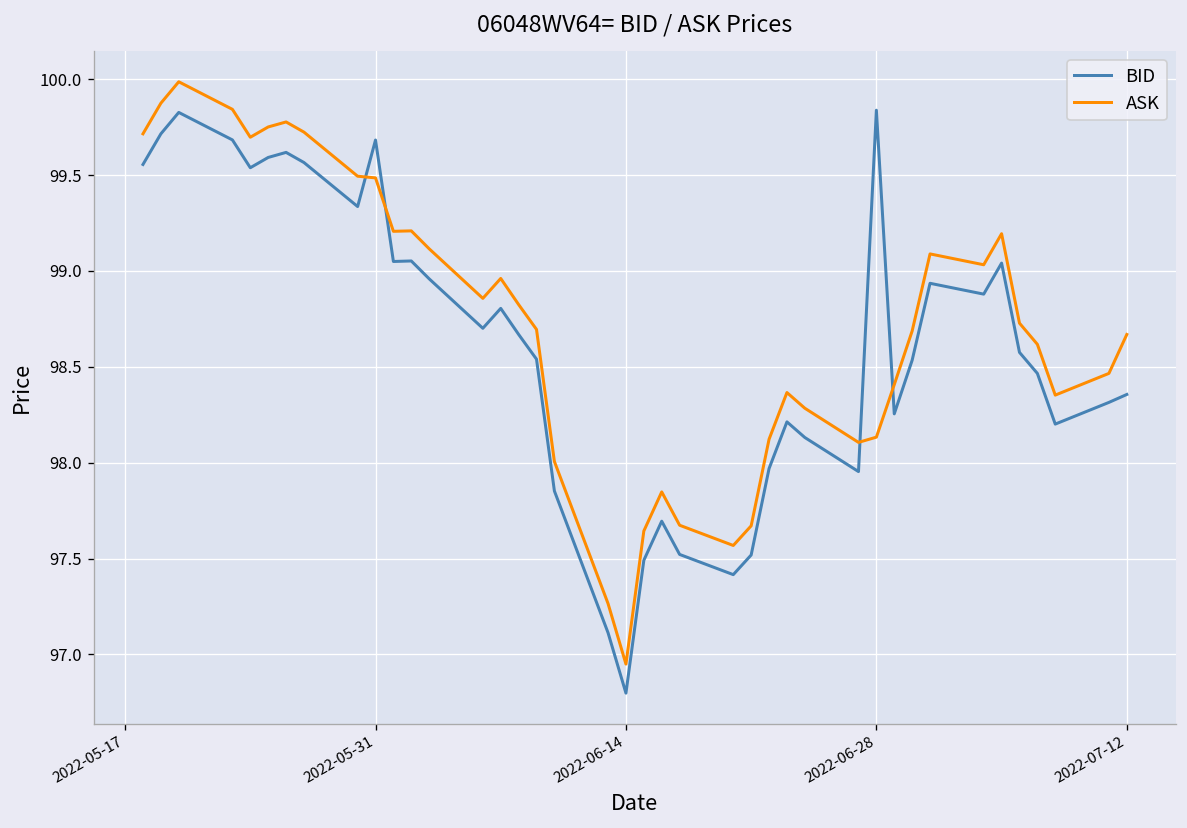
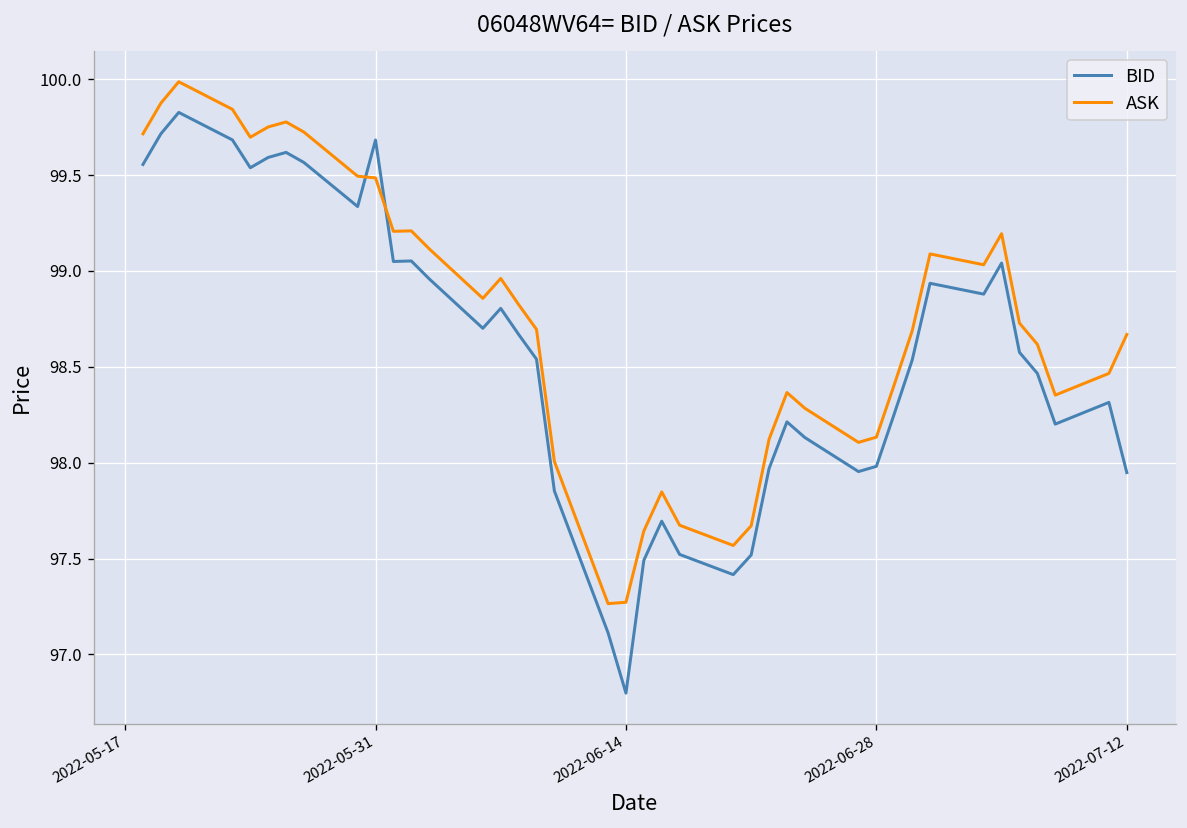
ASK, 2022-06-14: 96.95 -> 97.27
BID, 2022-06-28: 99.84 -> 97.98
BID, 2022-07-12: 98.36 -> 97.95
